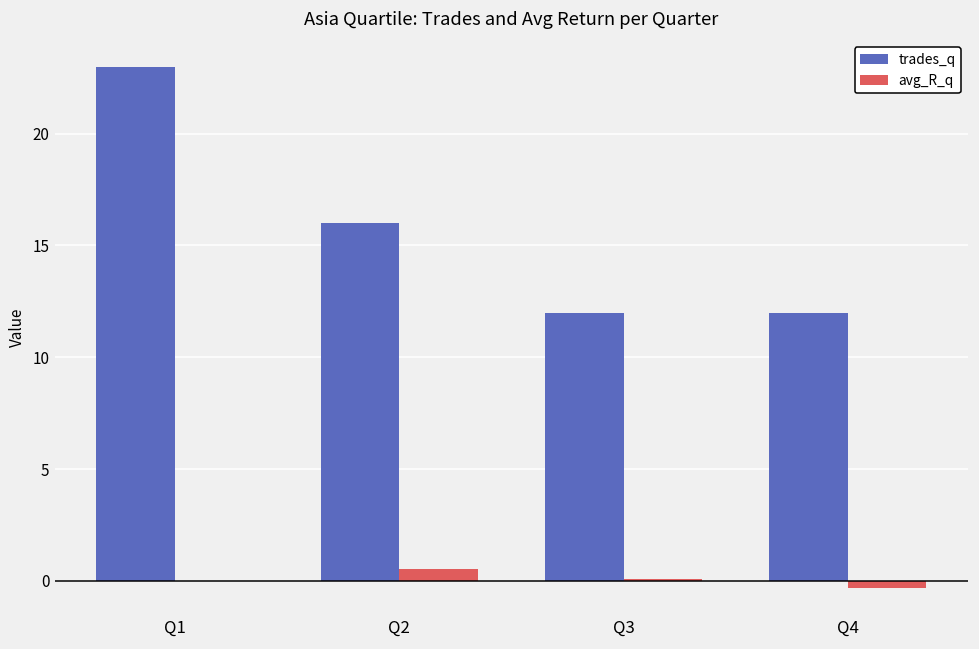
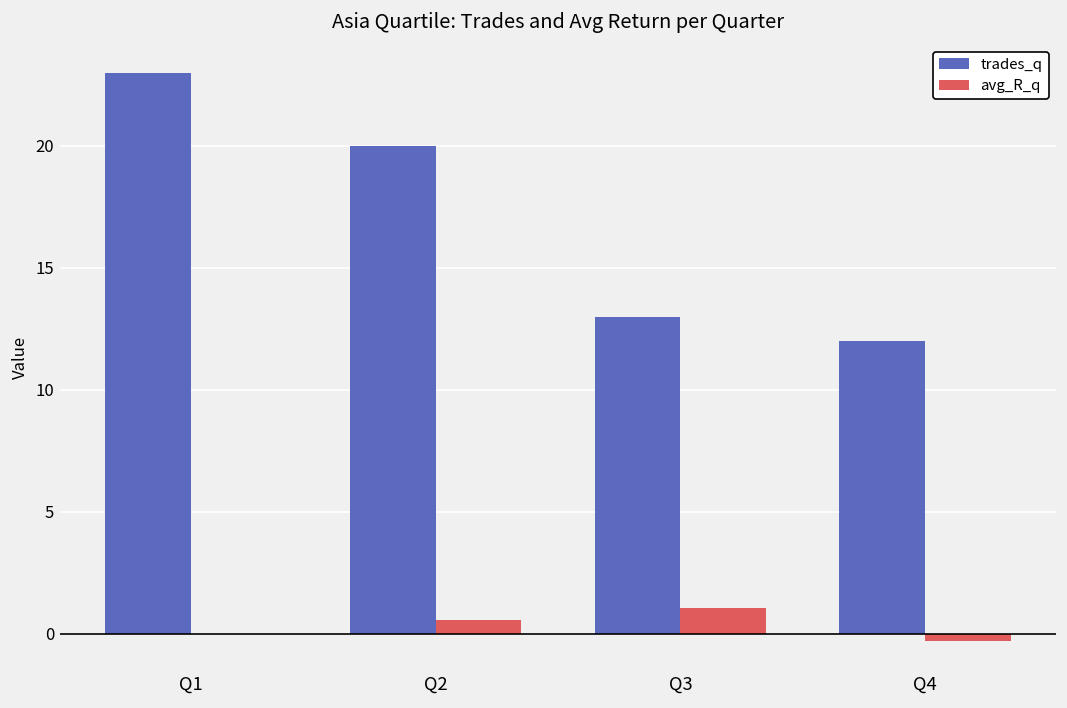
trades_q, Q2: 16 -> 20
trades_q, Q3: 12 -> 13
avg_R_q, Q3: 0.1 -> 1.1
